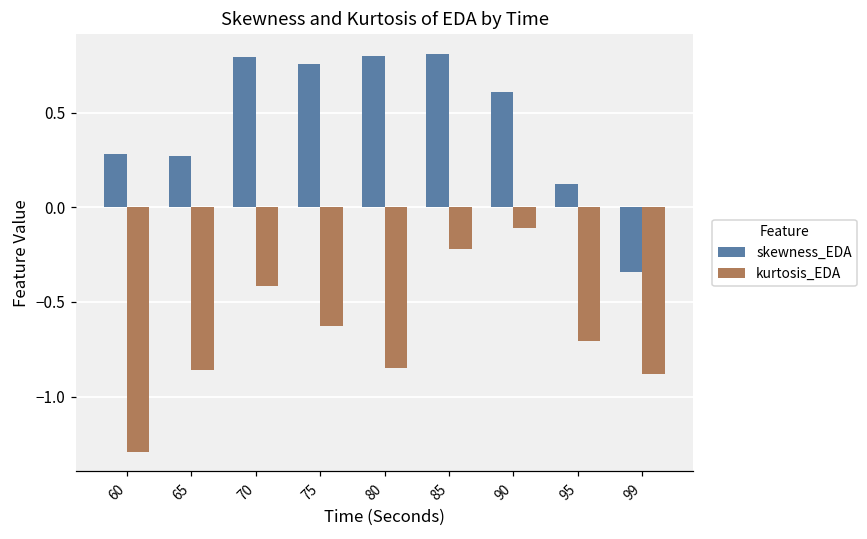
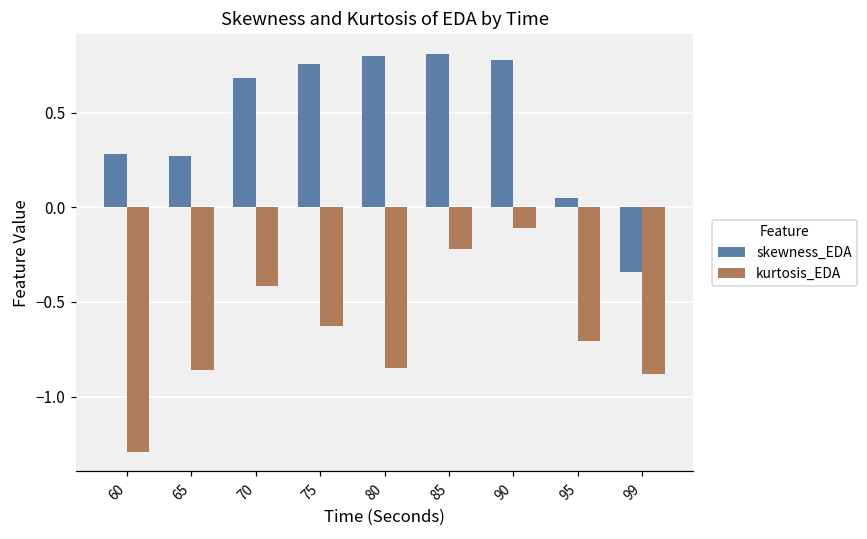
skewness_EDA, 70: 0.79 -> 0.68
skewness_EDA, 90: 0.61 -> 0.78
skewness_EDA, 95: 0.12 -> 0.05
